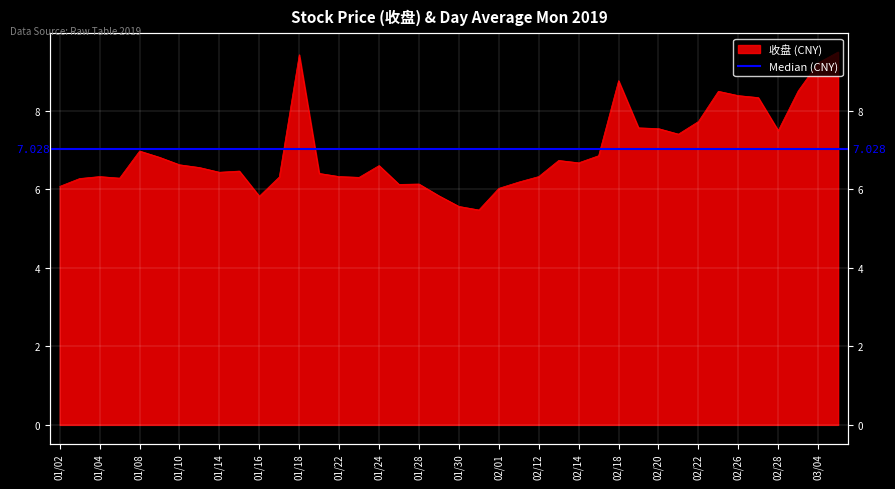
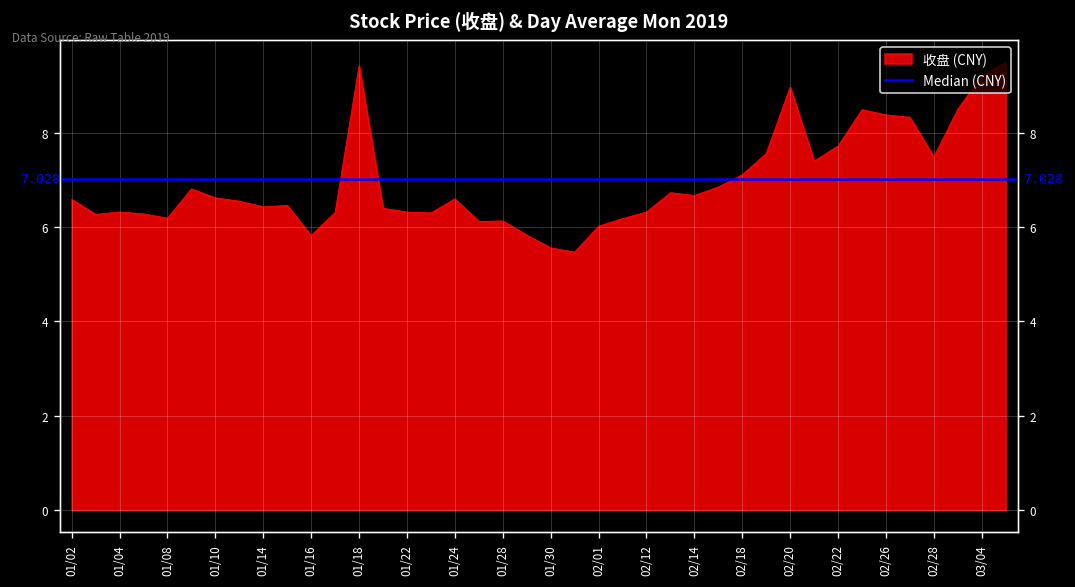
01/02: 6.1 -> 6.6
01/08: 7.0 -> 6.2
02/18: 8.8 -> 7.1
02/20: 7.5 -> 9.0
